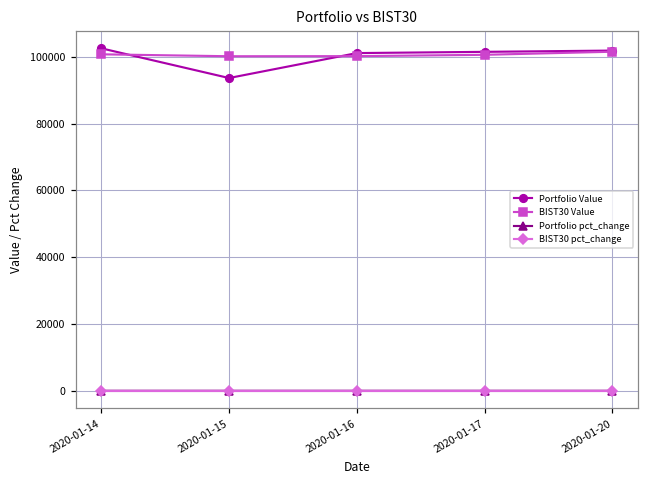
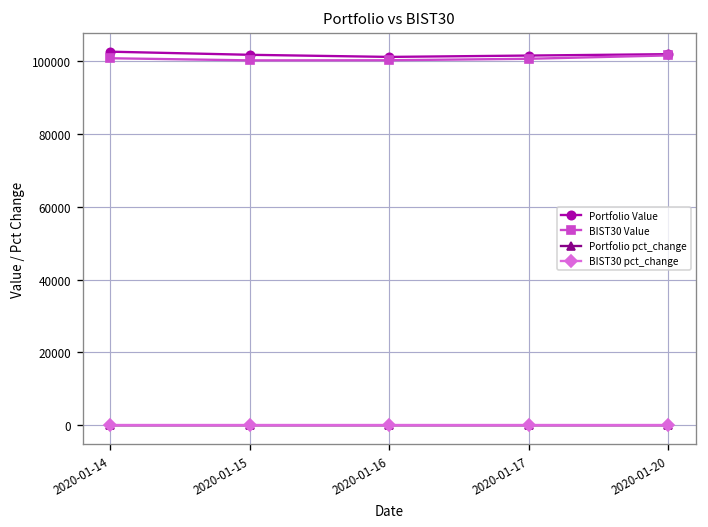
Portfolio Value, 2020-01-15: 94000 -> 102000
